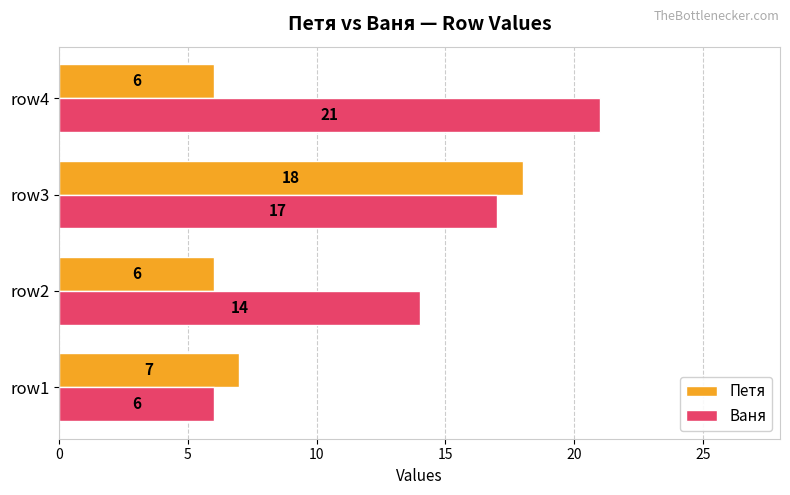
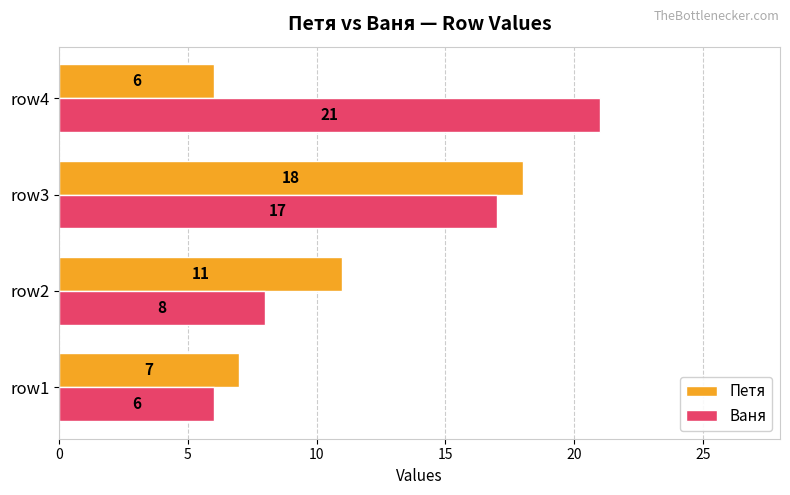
Петя, row2: 6 -> 11
Ваня, row2: 14 -> 8
